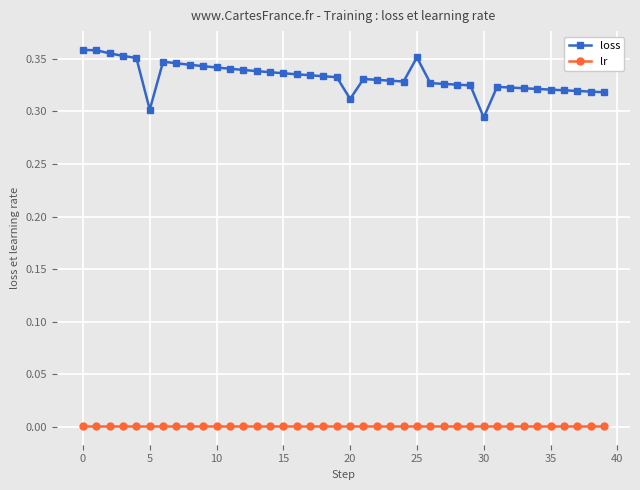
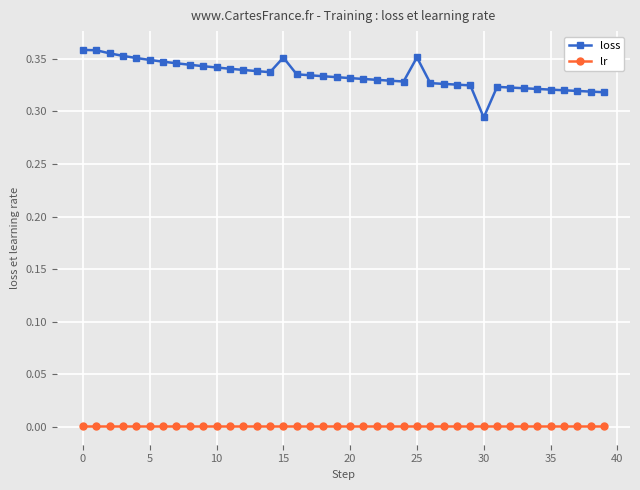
loss, 5: 0.302 -> 0.349
loss, 15: 0.336 -> 0.351
loss, 20: 0.312 -> 0.332
